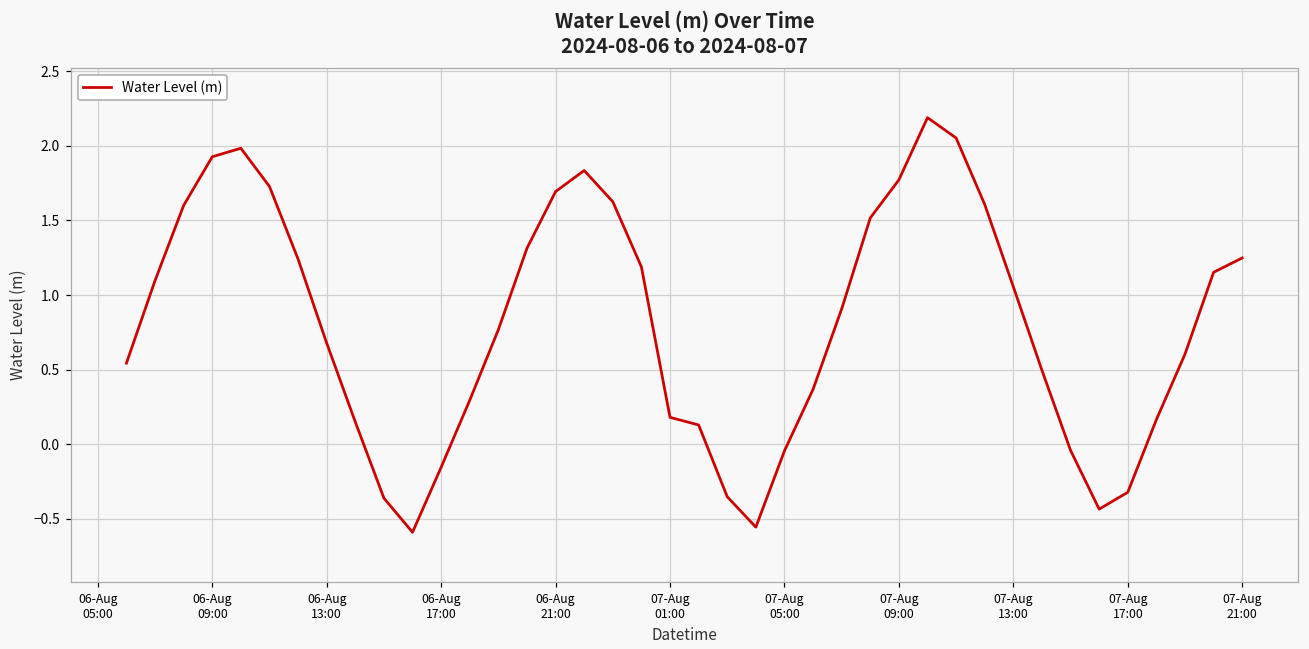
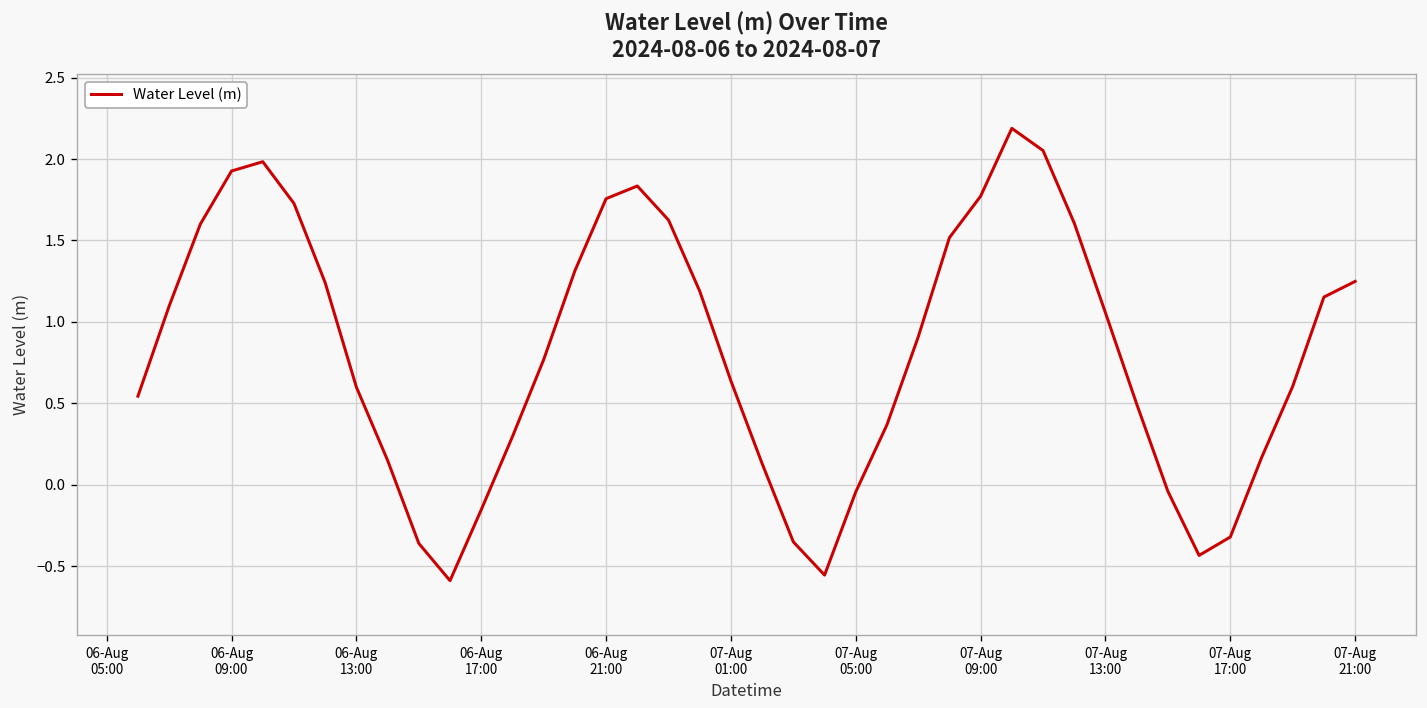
06-Aug 13:00: 0.68 -> 0.60
06-Aug 21:00: 1.69 -> 1.76
07-Aug 01:00: 0.18 -> 0.64
